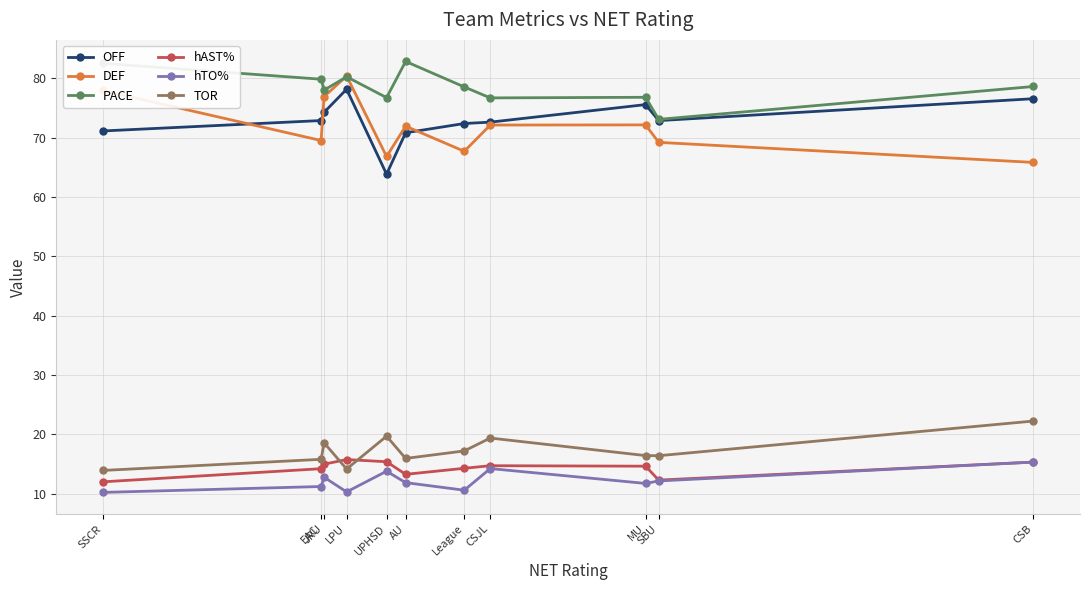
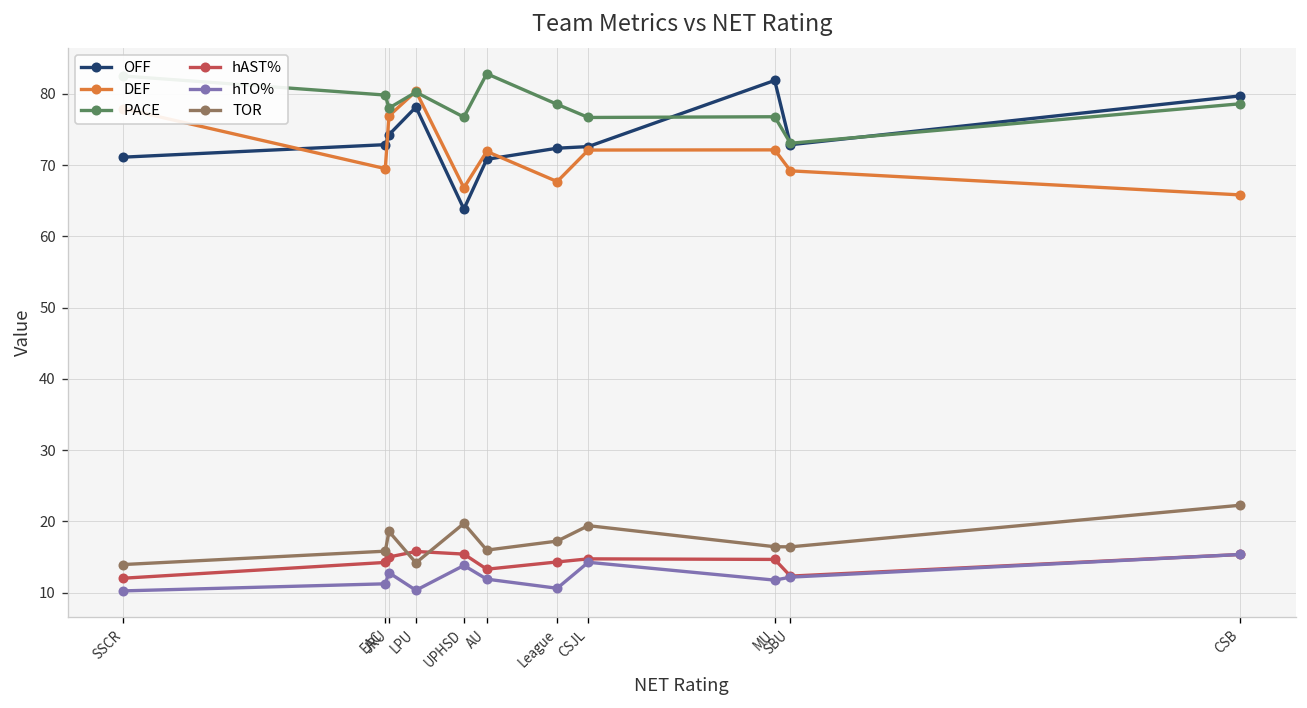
OFF, MU: 76 -> 82
OFF, CSB: 77 -> 80
